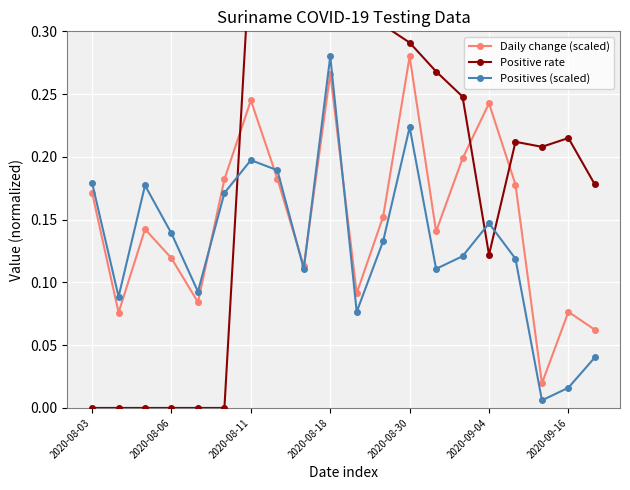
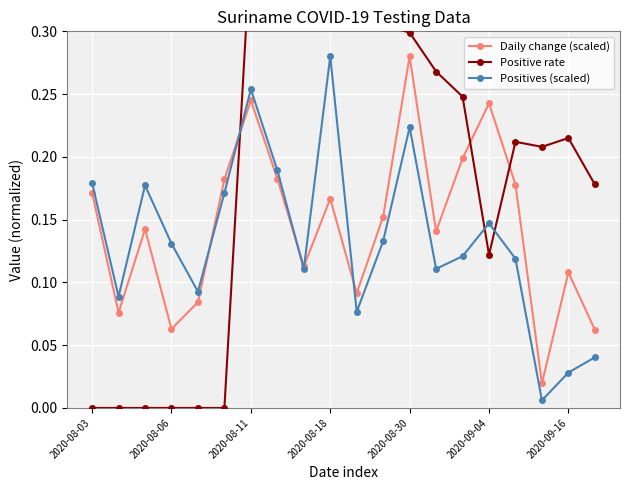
Daily change (scaled), 2020-08-06: 0.119 -> 0.063
Positives (scaled), 2020-08-06: 0.139 -> 0.131
Positives (scaled), 2020-08-11: 0.197 -> 0.254
Daily change (scaled), 2020-08-18: 0.266 -> 0.167
Positive rate, 2020-08-30: 0.291 -> 0.299
Daily change (scaled), 2020-09-16: 0.077 -> 0.108
Positives (scaled), 2020-09-16: 0.016 -> 0.028
